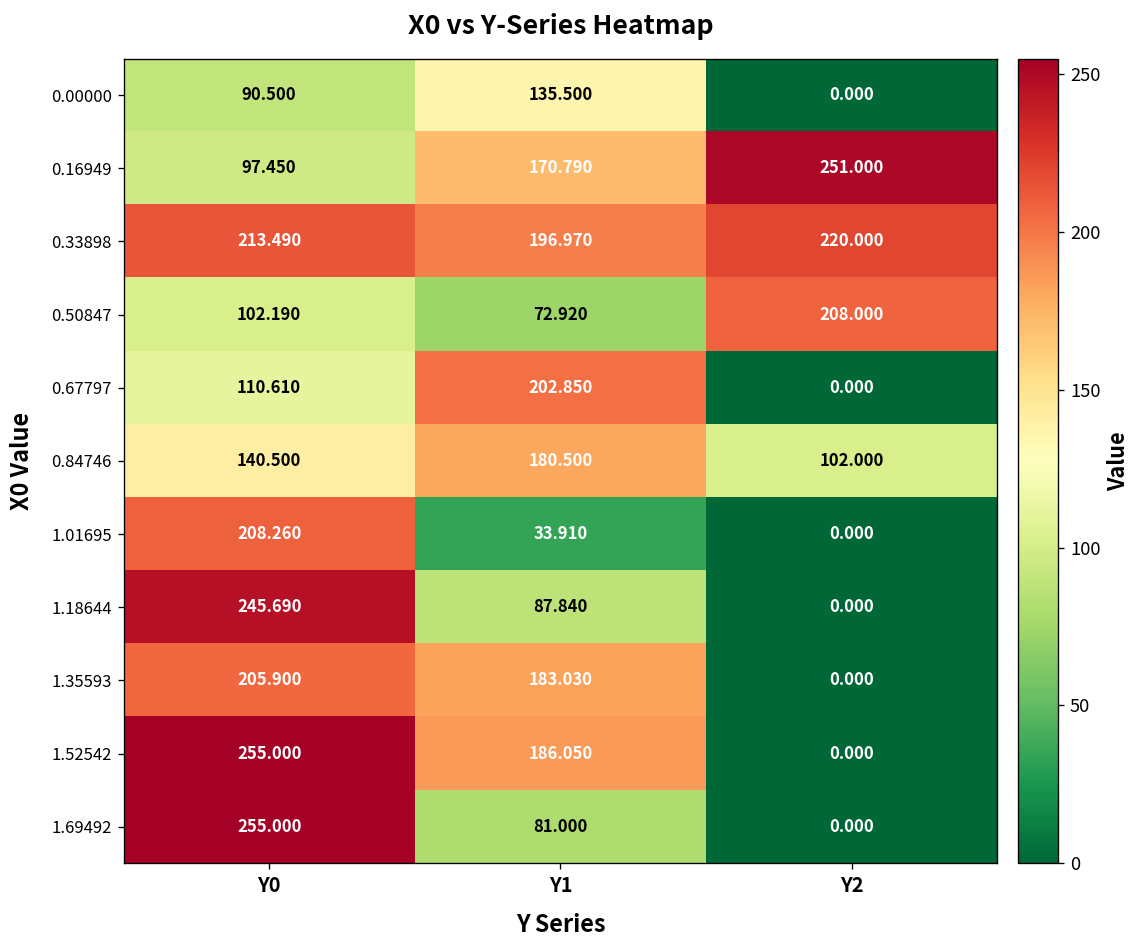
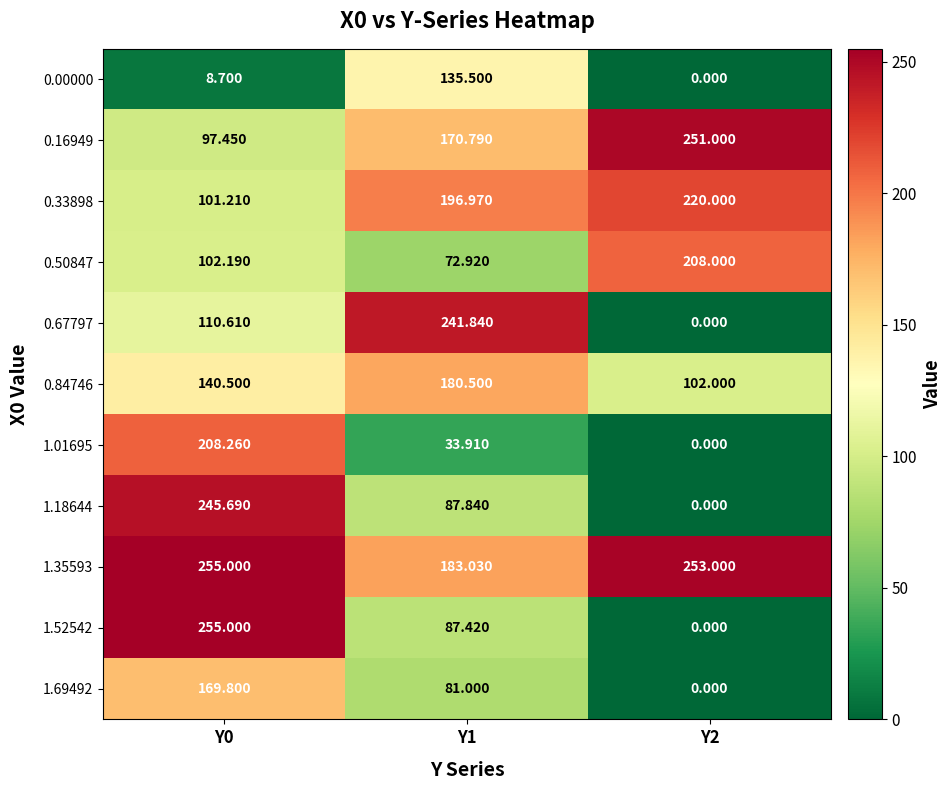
0.00000, Y0: 90.500 -> 8.700
0.33898, Y0: 213.490 -> 101.210
0.67797, Y1: 202.850 -> 241.840
1.35593, Y0: 205.900 -> 255.000
1.35593, Y2: 0.000 -> 253.000
1.52542, Y1: 186.050 -> 87.420
1.69492, Y0: 255.000 -> 169.800
